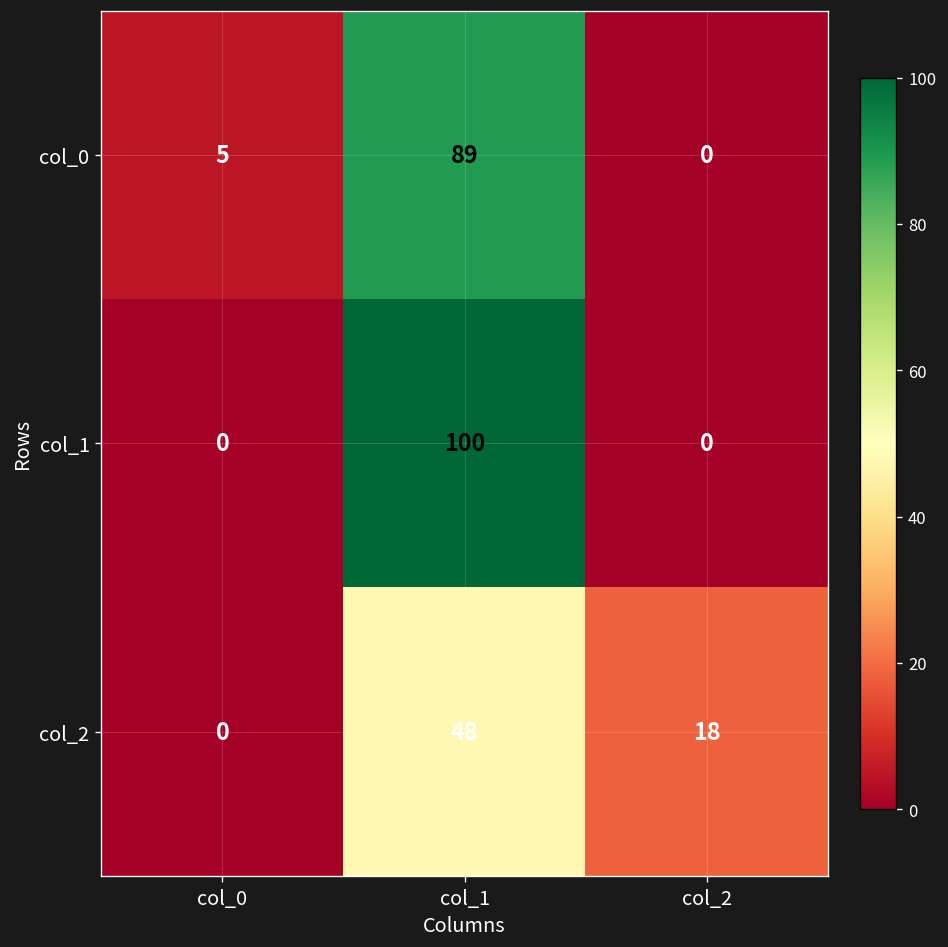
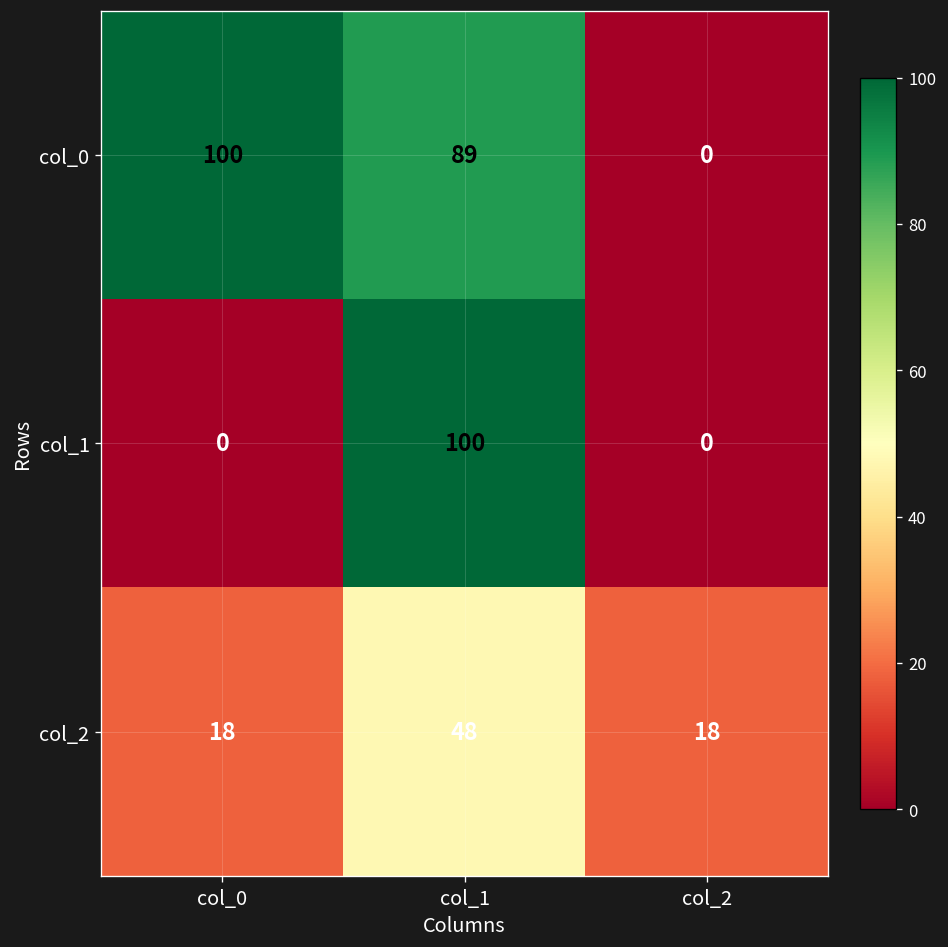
col_0, col_0: 5 -> 100
col_2, col_0: 0 -> 18
